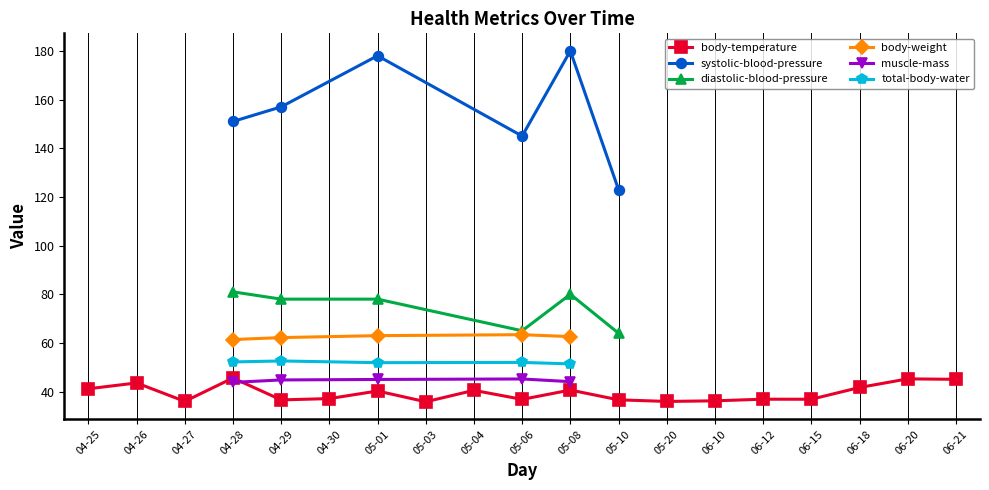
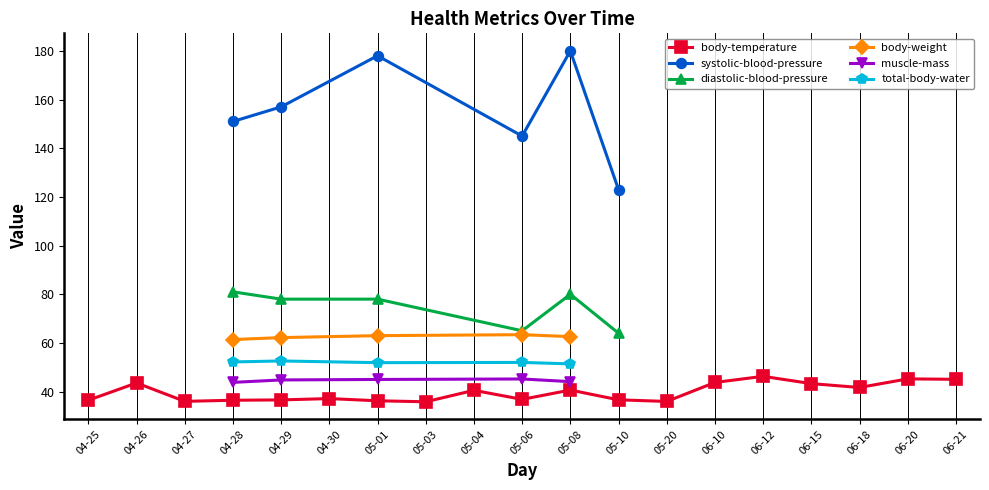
body-temperature, 04-25: 41 -> 36
body-temperature, 04-28: 46 -> 36
body-temperature, 05-01: 40 -> 36
body-temperature, 06-10: 36 -> 44
body-temperature, 06-12: 37 -> 46
body-temperature, 06-15: 37 -> 43
